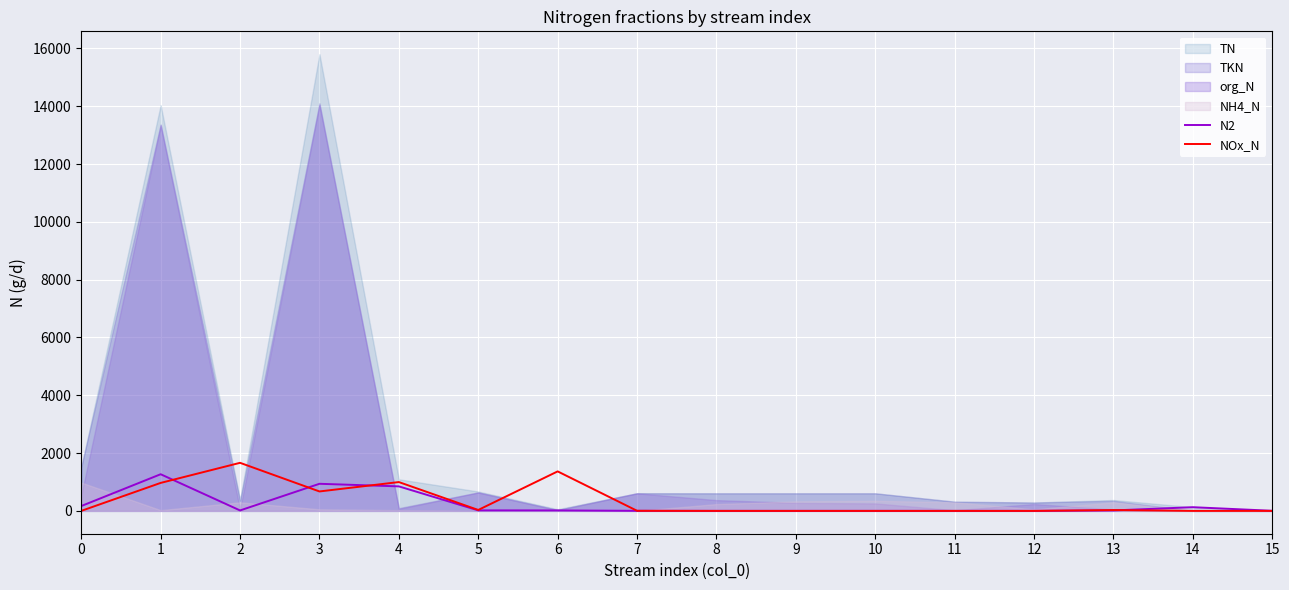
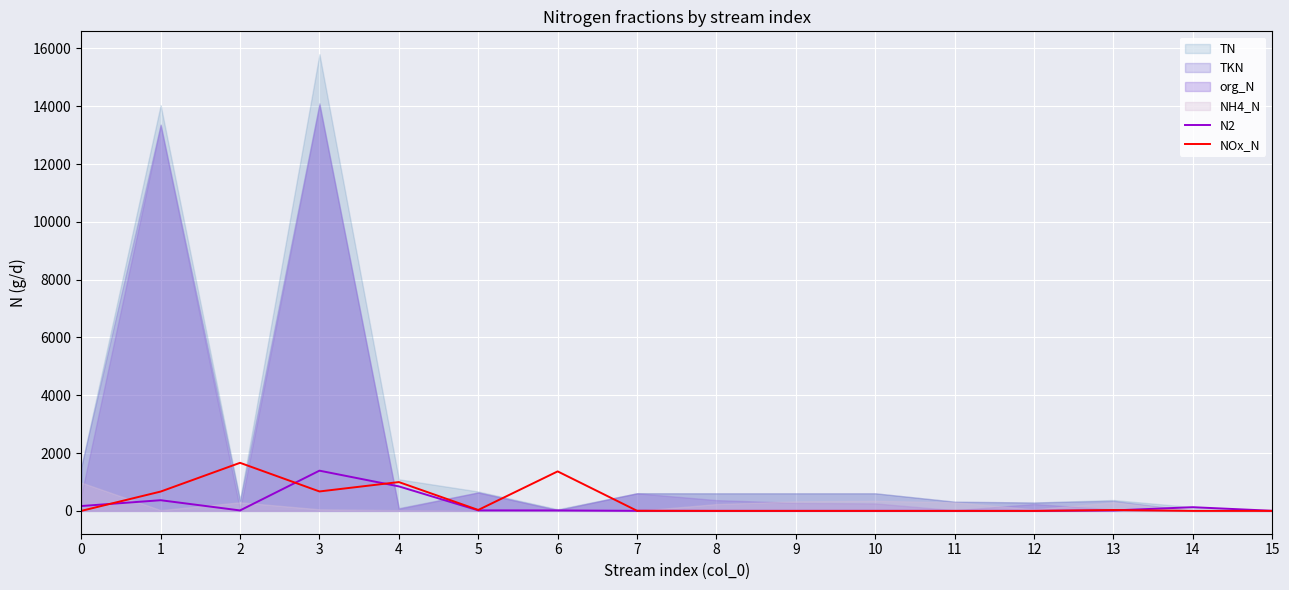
N2, 1: 1300 -> 400
NOx_N, 1: 1000 -> 700
N2, 3: 900 -> 1400
